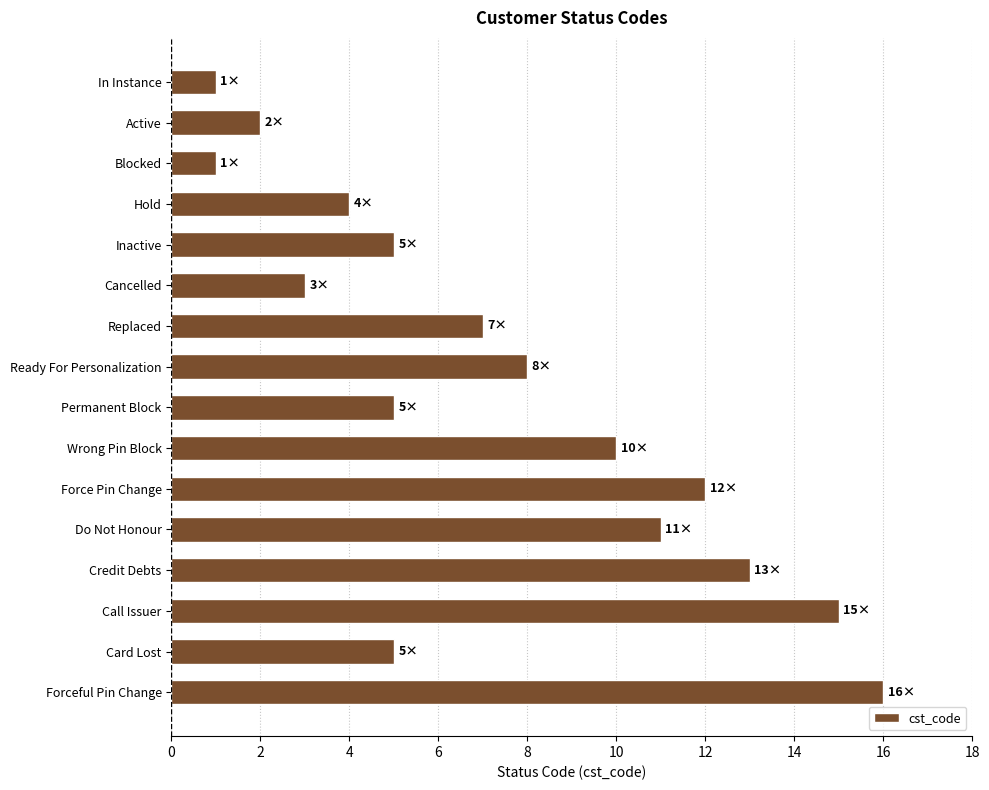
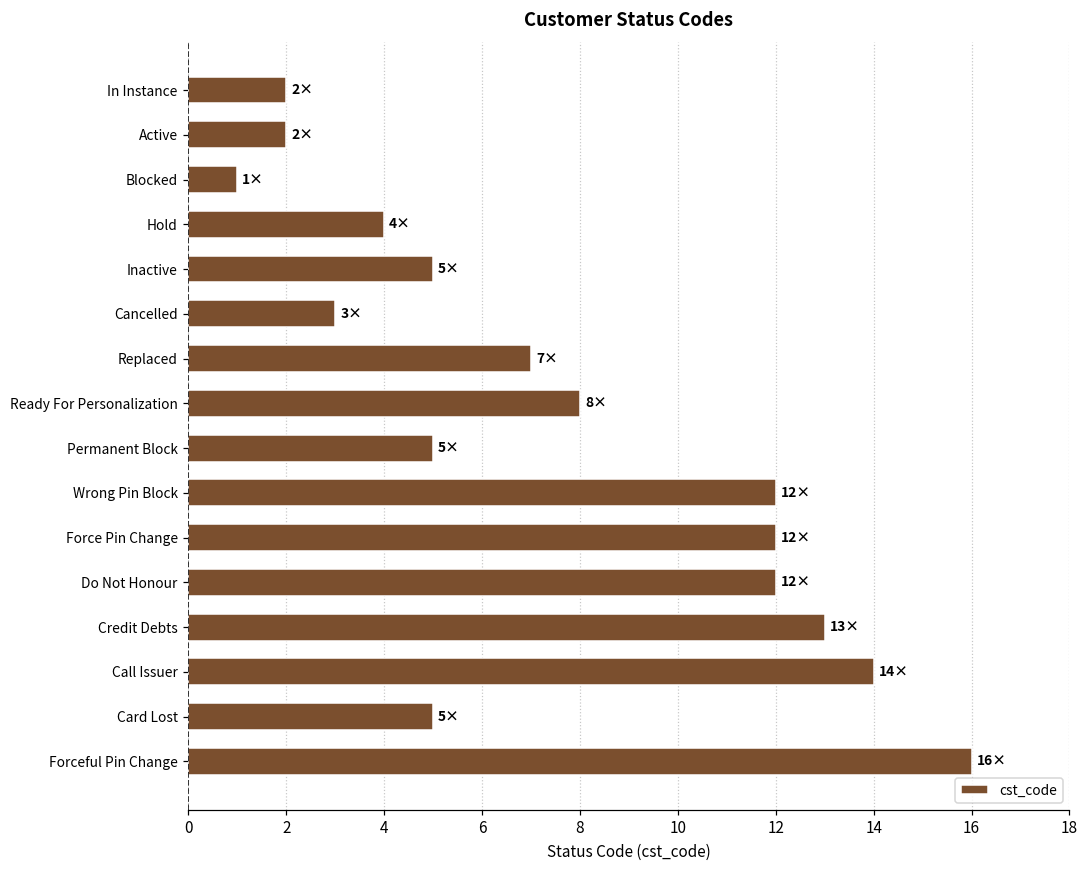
In Instance: 1× -> 2×
Wrong Pin Block: 10× -> 12×
Do Not Honour: 11× -> 12×
Call Issuer: 15× -> 14×
